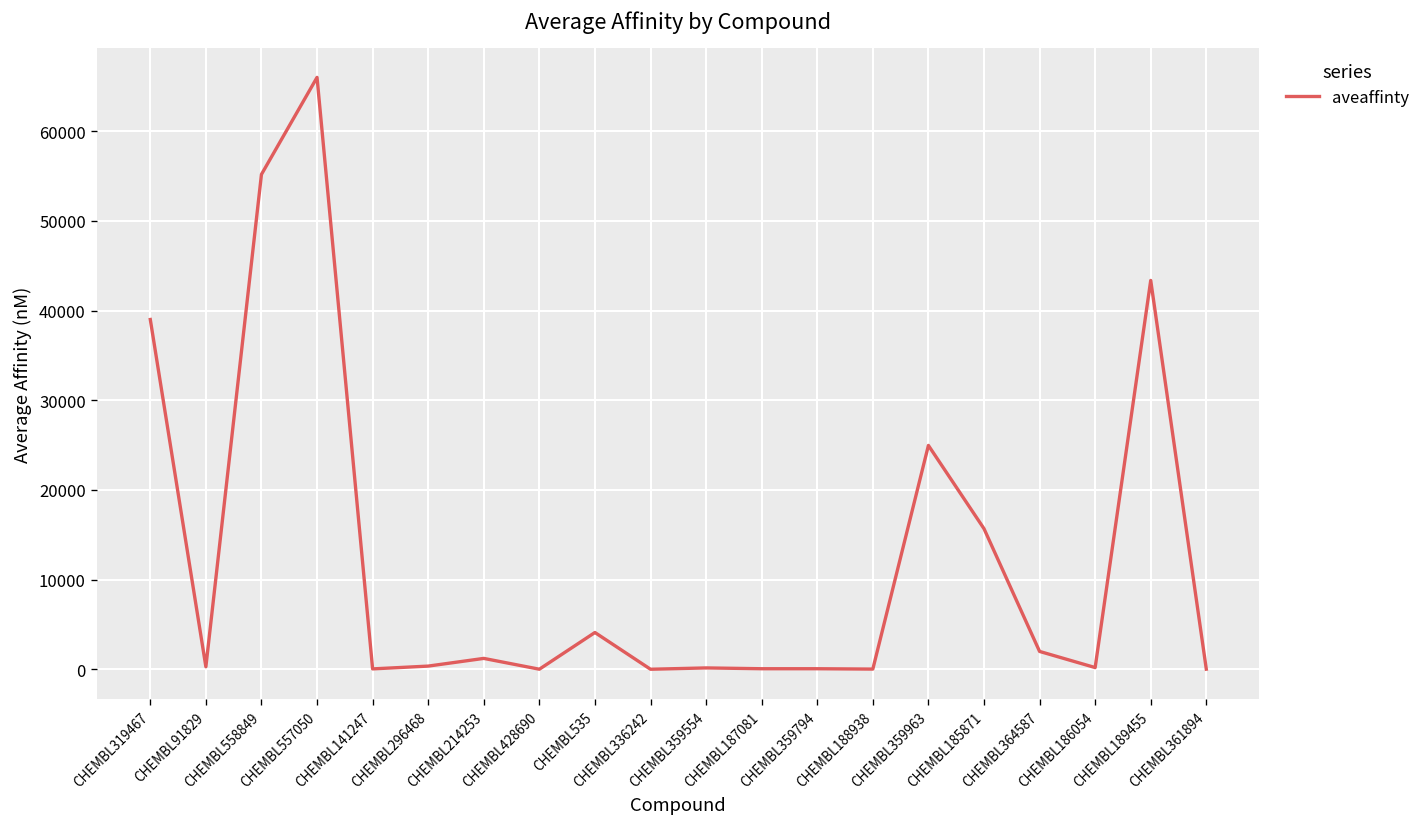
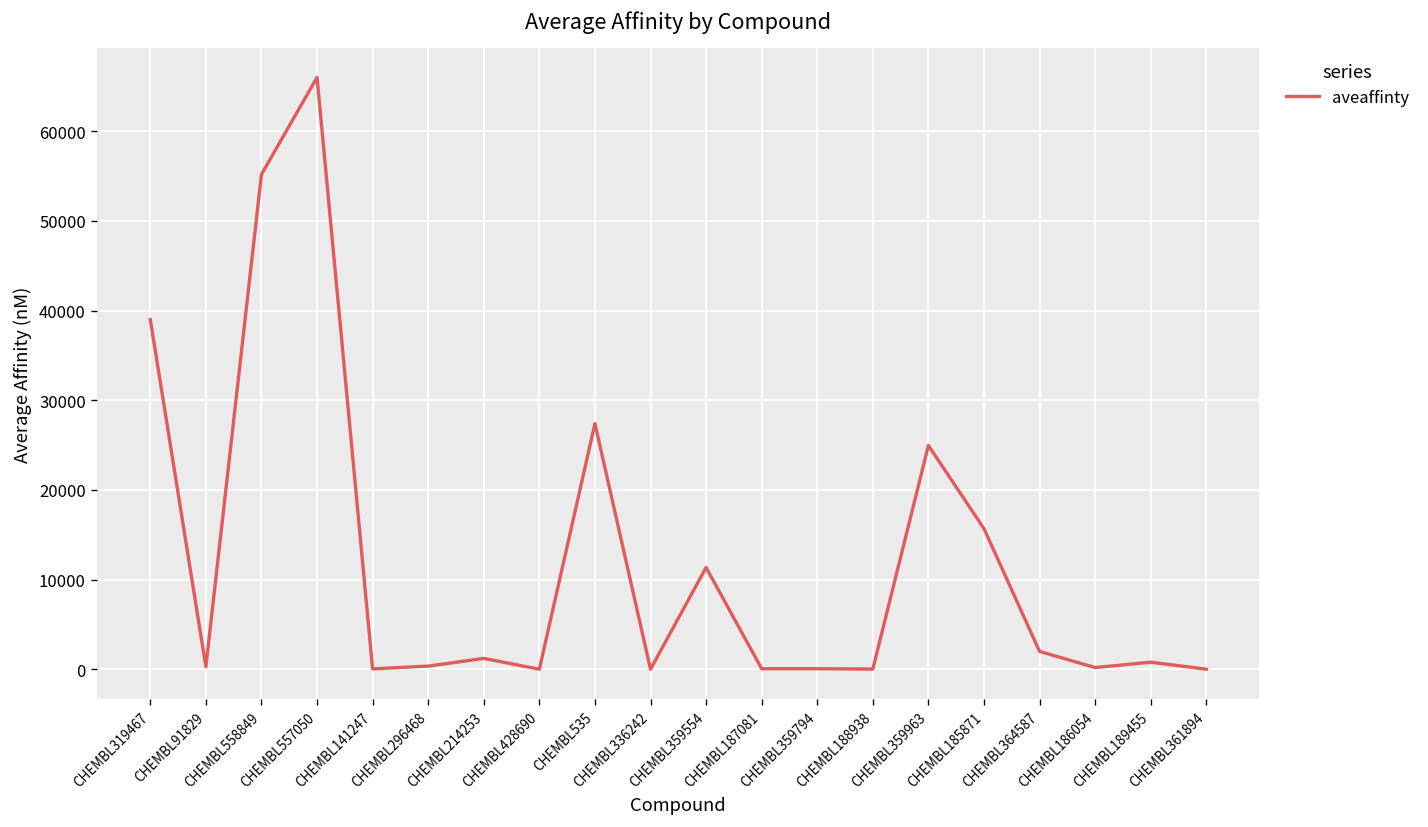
CHEMBL535: 4000 -> 27000
CHEMBL359554: 0 -> 11000
CHEMBL189455: 43000 -> 1000
